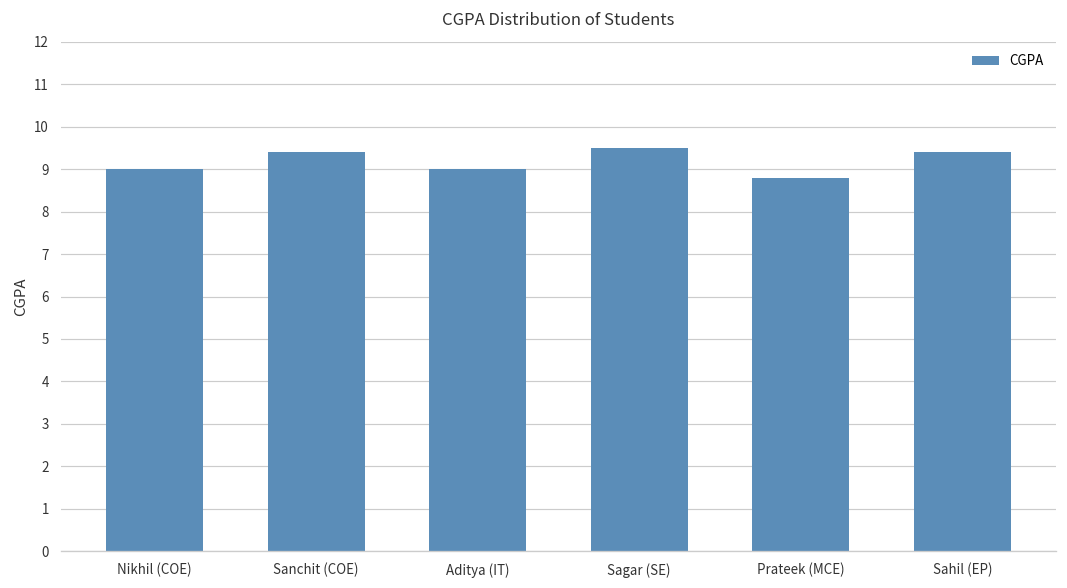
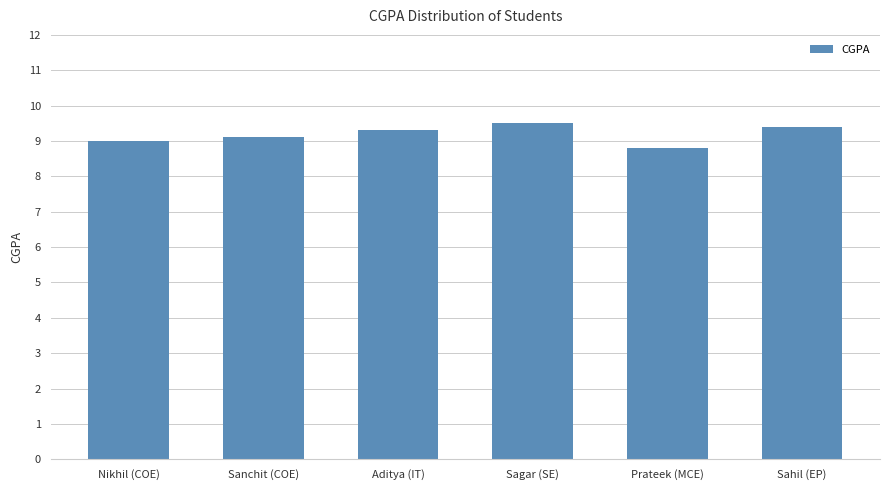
Sanchit (COE): 9.4 -> 9.1
Aditya (IT): 9.0 -> 9.3
